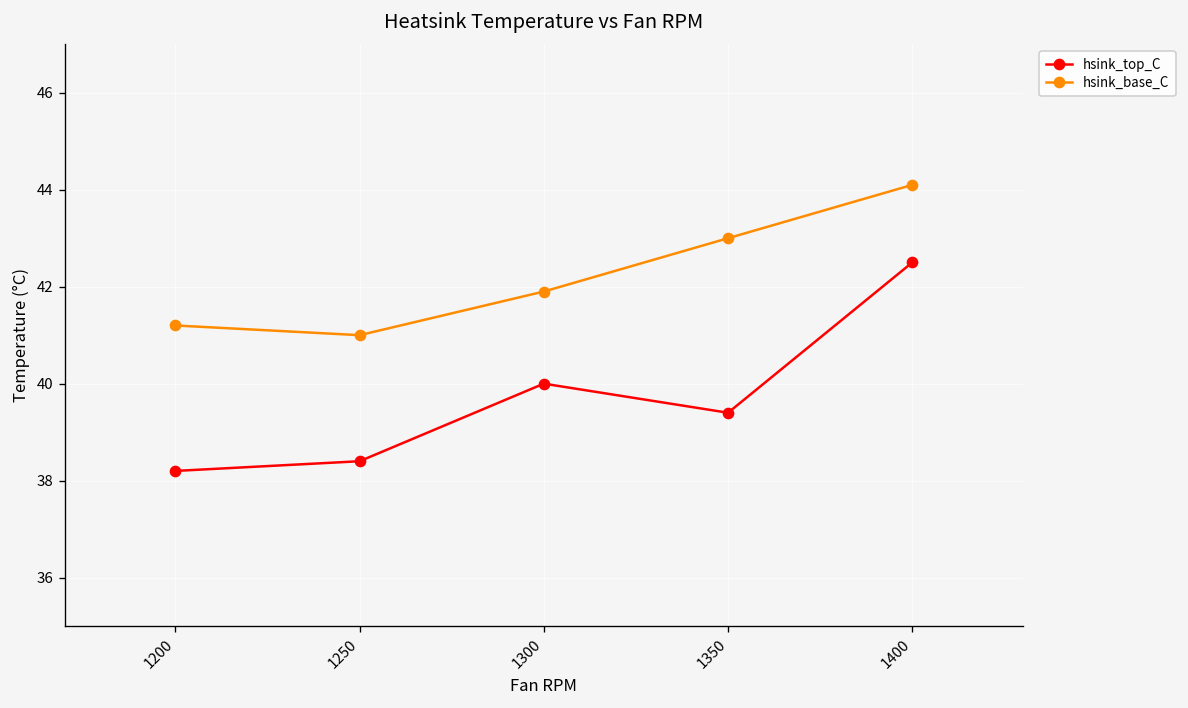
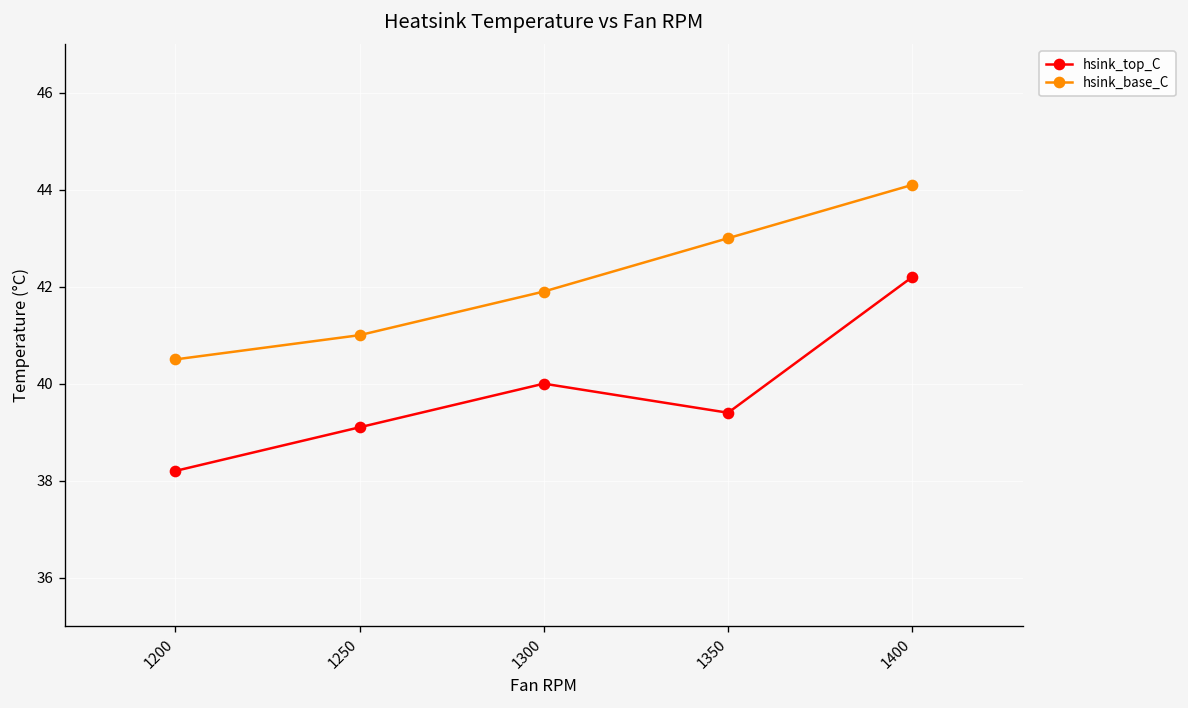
hsink_base_C, 1200: 41.2 -> 40.5
hsink_top_C, 1250: 38.4 -> 39.1
hsink_top_C, 1400: 42.5 -> 42.2
